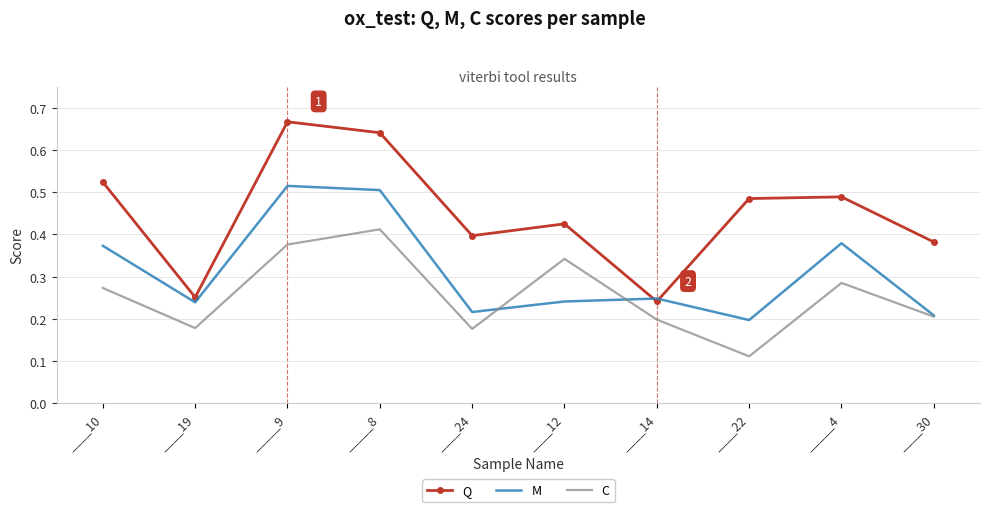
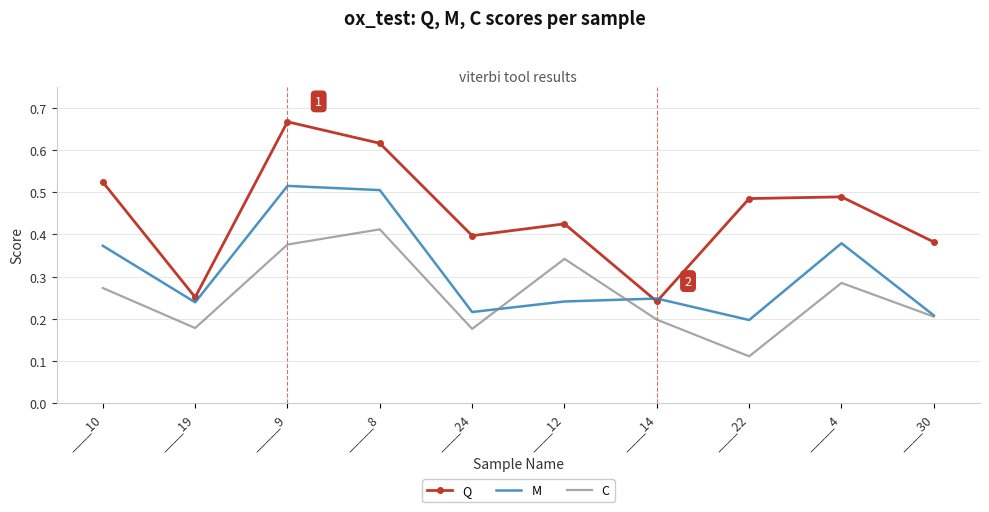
Q, _____8: 0.64 -> 0.62
